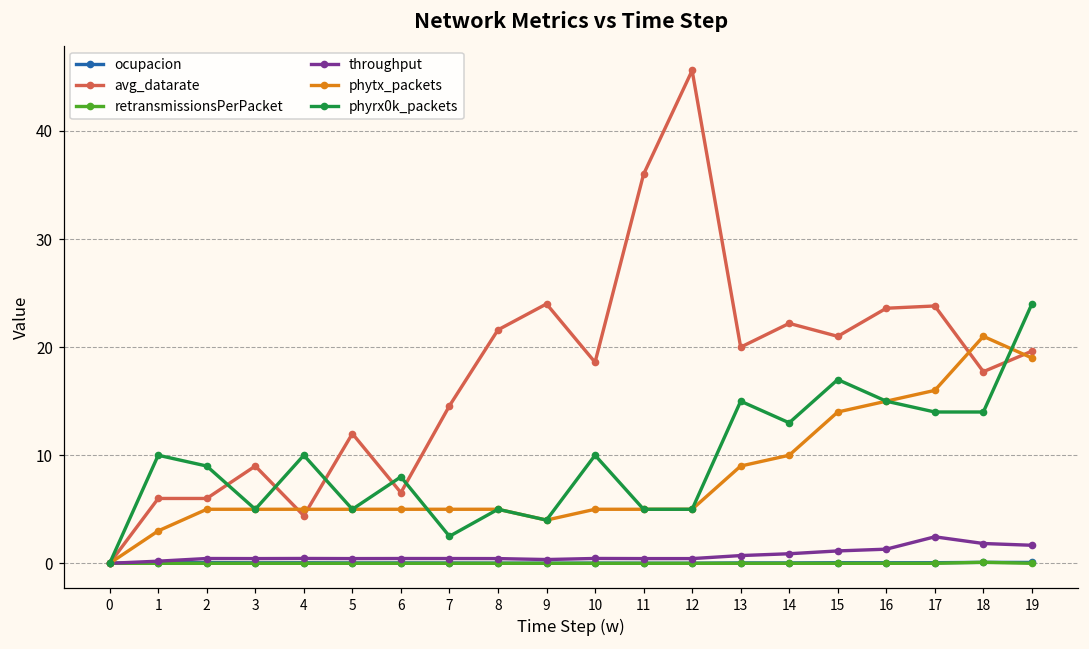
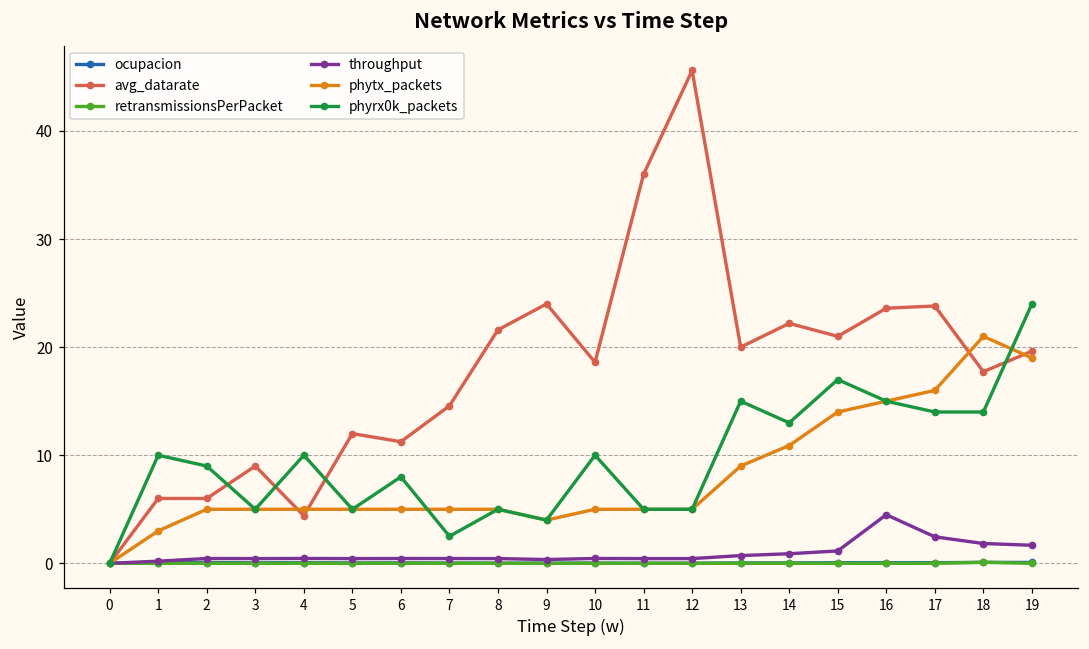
avg_datarate, 6: 7 -> 11
phytx_packets, 14: 10 -> 11
throughput, 16: 1 -> 4
